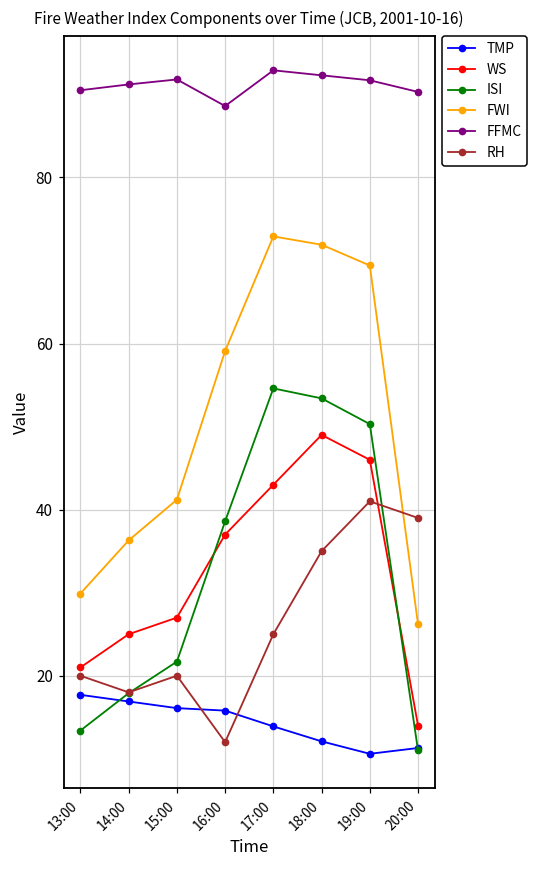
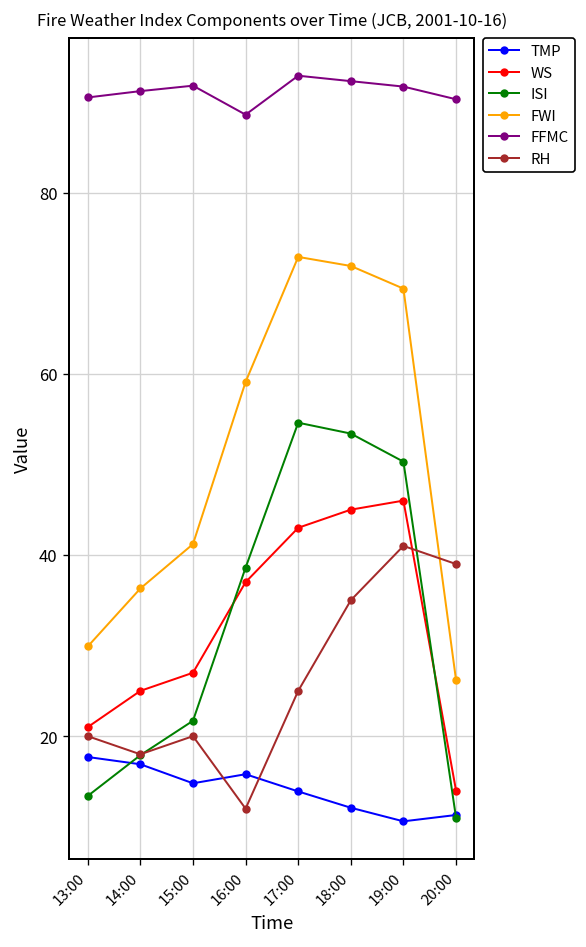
TMP, 15:00: 16 -> 15
WS, 18:00: 49 -> 45
